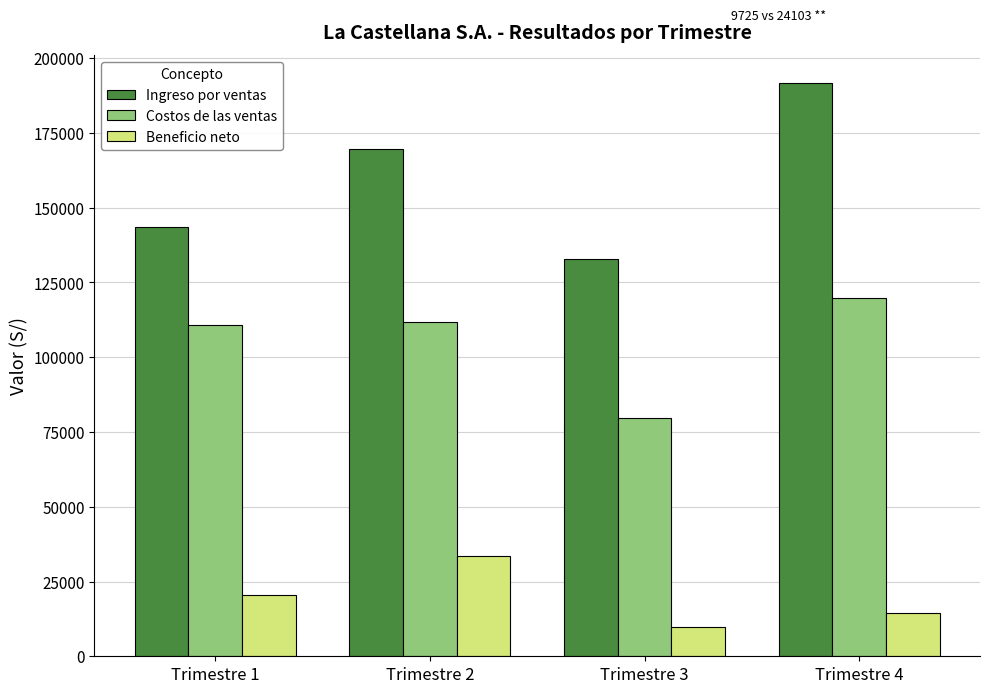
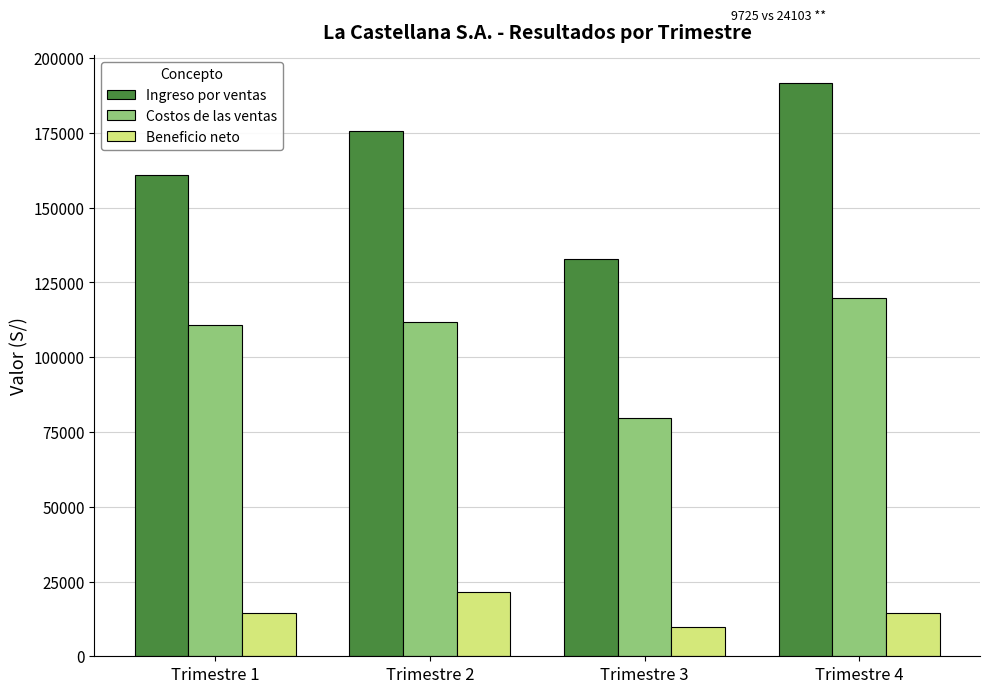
Ingreso por ventas, Trimestre 1: 144000 -> 161000
Beneficio neto, Trimestre 1: 20000 -> 14000
Ingreso por ventas, Trimestre 2: 170000 -> 176000
Beneficio neto, Trimestre 2: 33000 -> 22000
